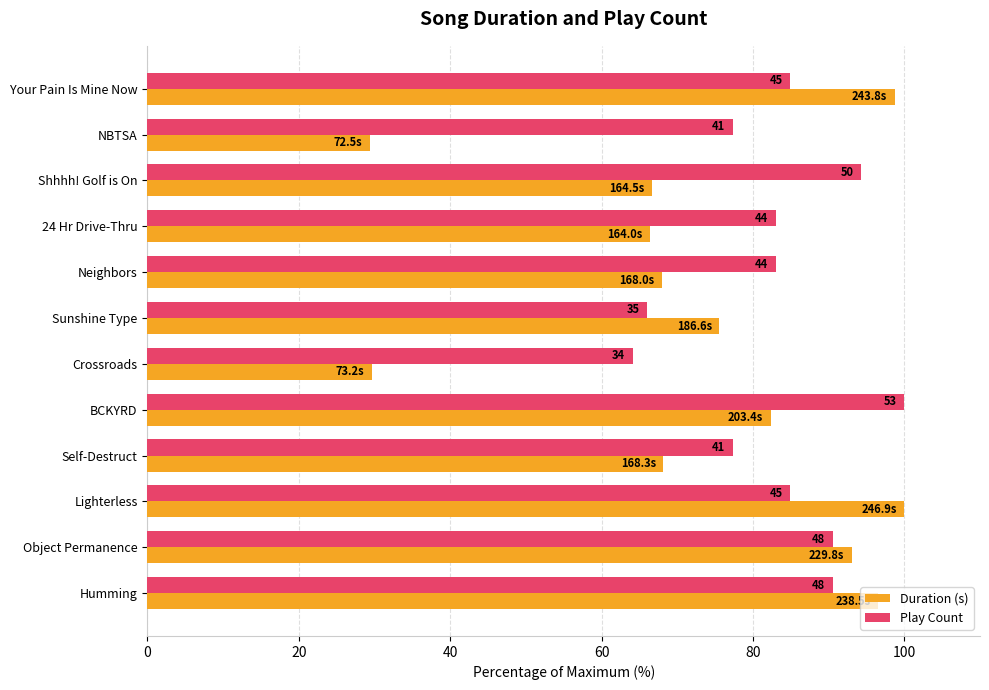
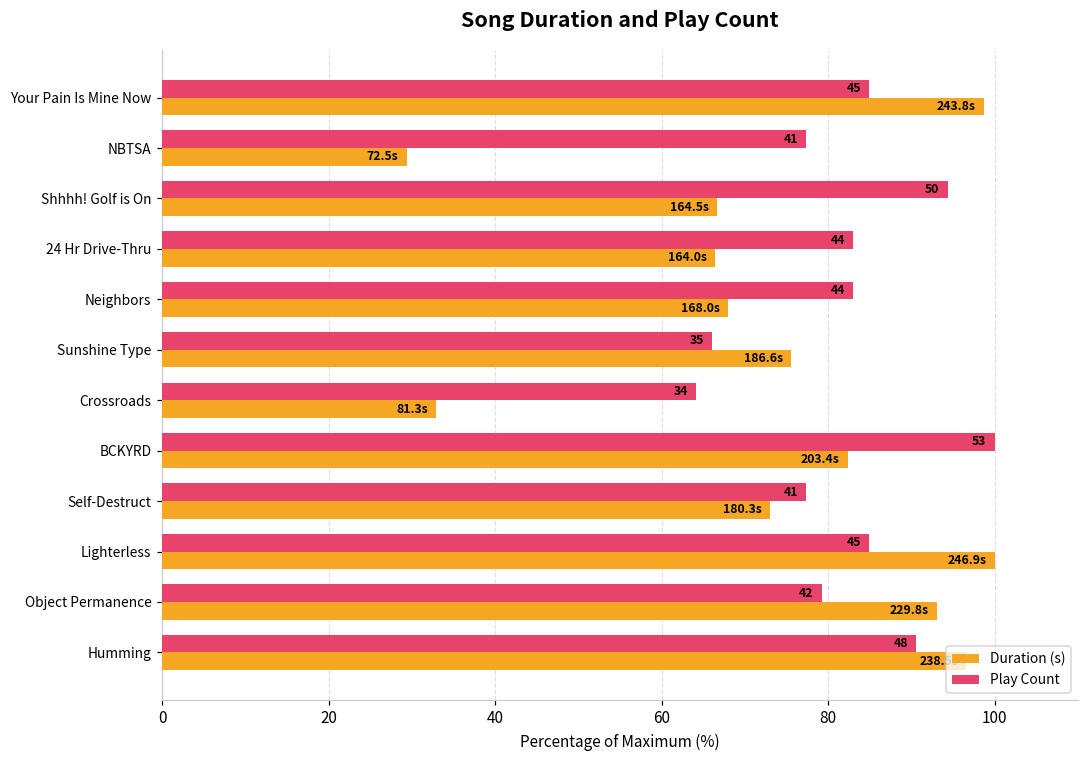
Duration (s), Crossroads: 73.2s -> 81.3s
Duration (s), Self-Destruct: 168.3s -> 180.3s
Play Count, Object Permanence: 48 -> 42
